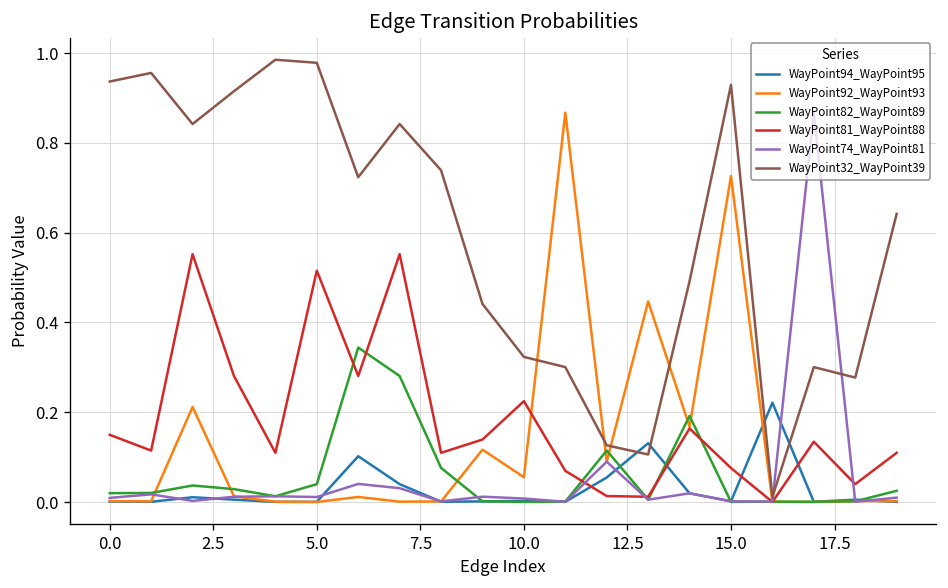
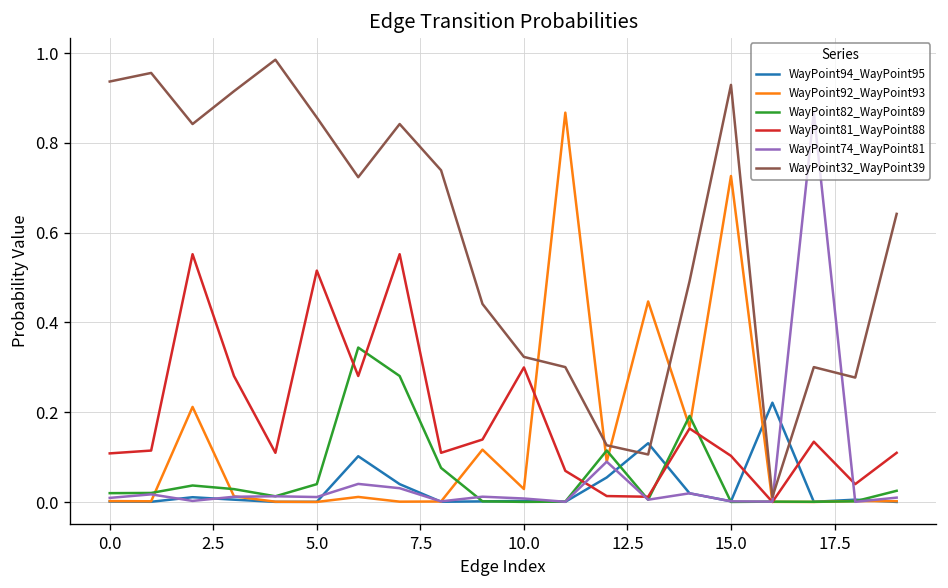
WayPoint81_WayPoint88, 0.0: 0.15 -> 0.11
WayPoint32_WayPoint39, 5.0: 0.98 -> 0.86
WayPoint92_WayPoint93, 10.0: 0.06 -> 0.03
WayPoint81_WayPoint88, 10.0: 0.22 -> 0.30
WayPoint81_WayPoint88, 15.0: 0.08 -> 0.10
